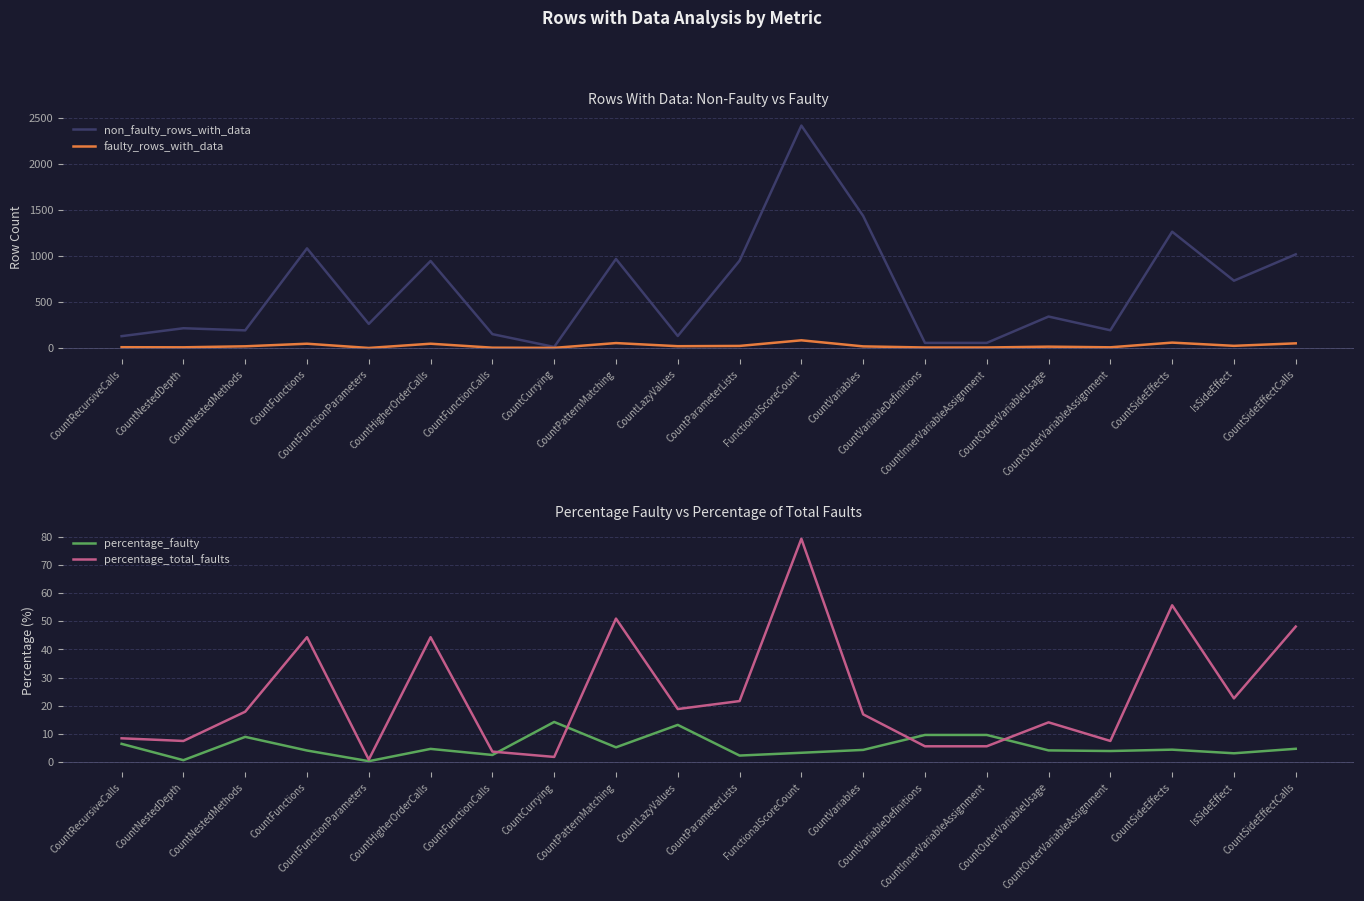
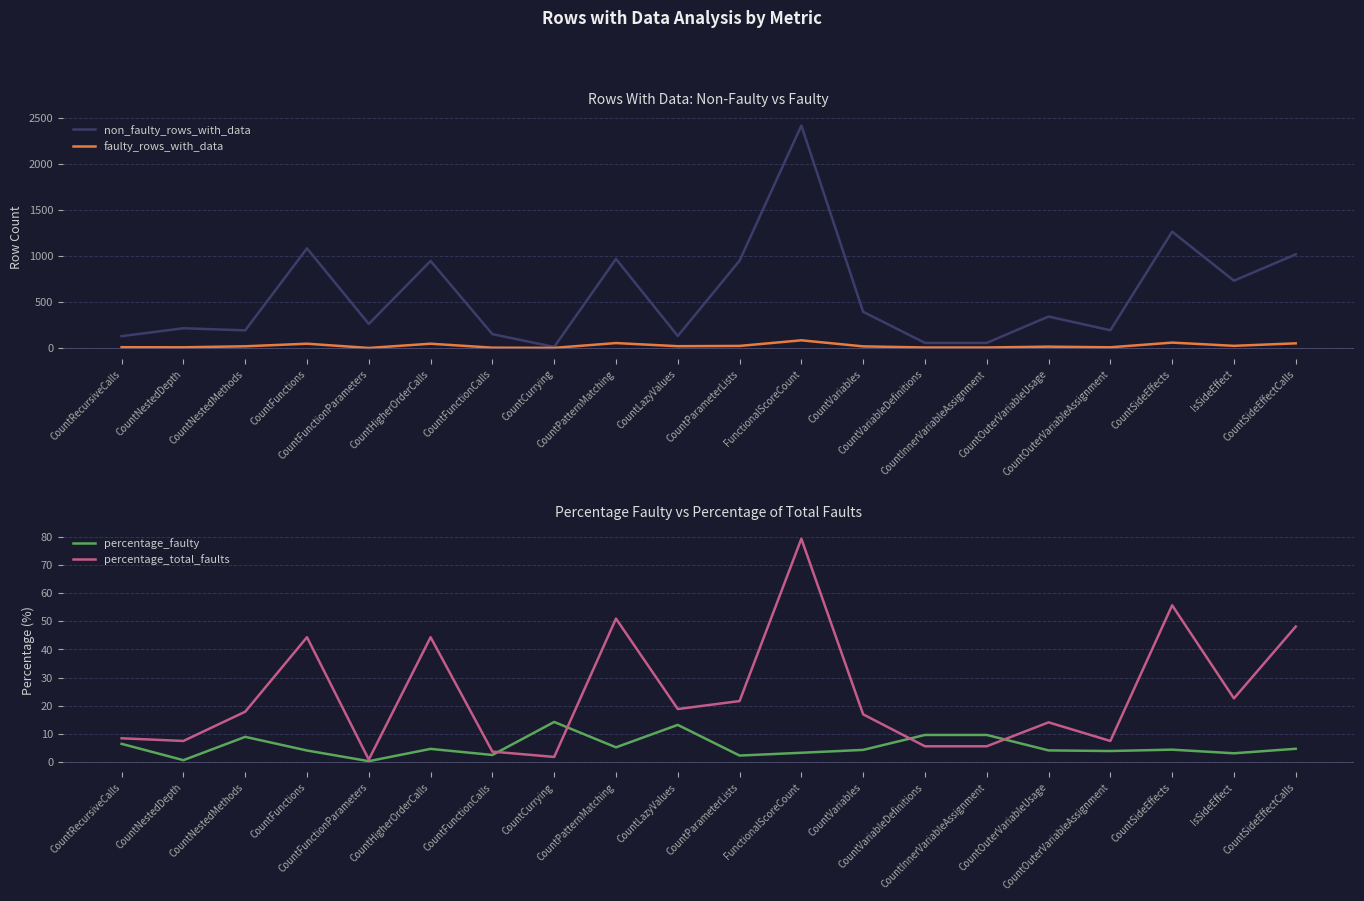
Rows With Data: Non-Faulty vs Faulty, non_faulty_rows_with_data, CountVariables: 1400 -> 400
